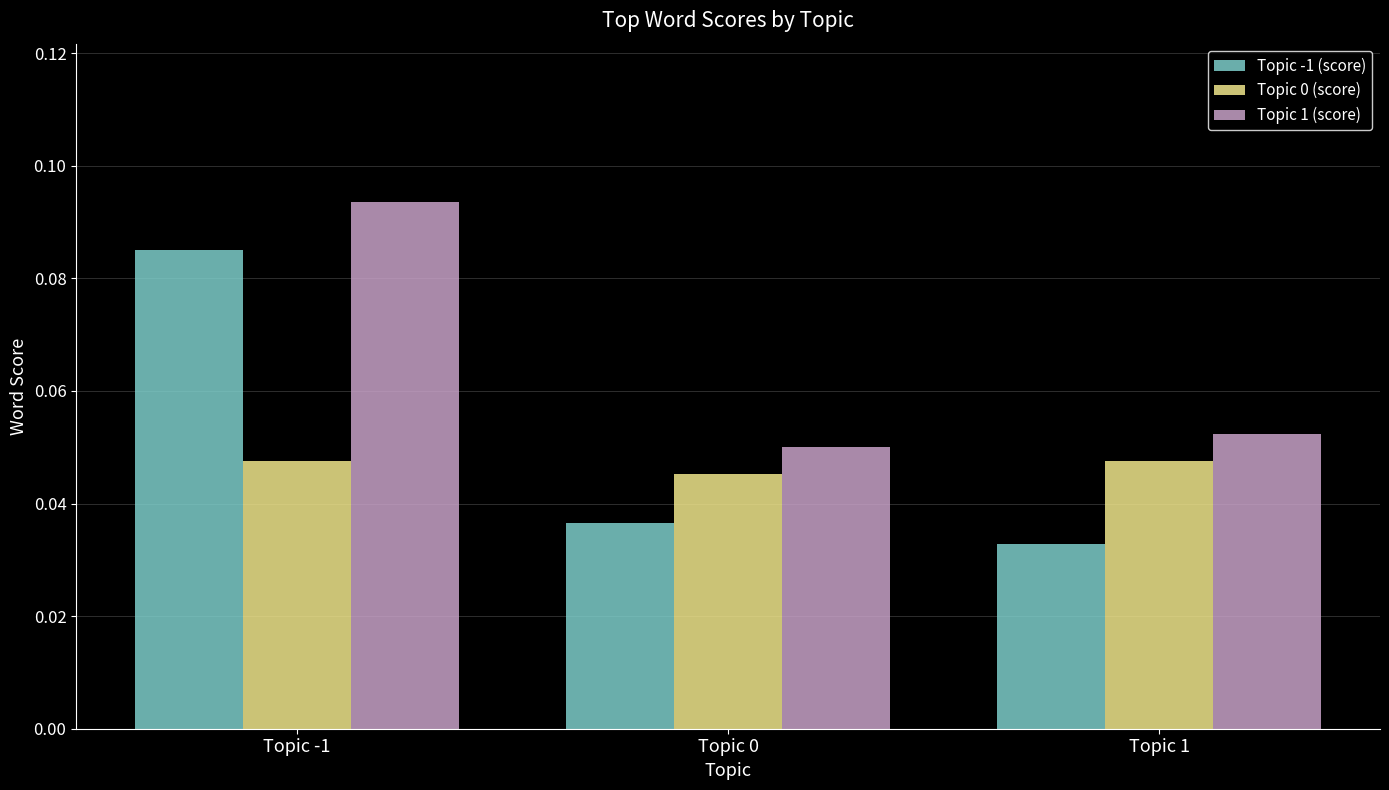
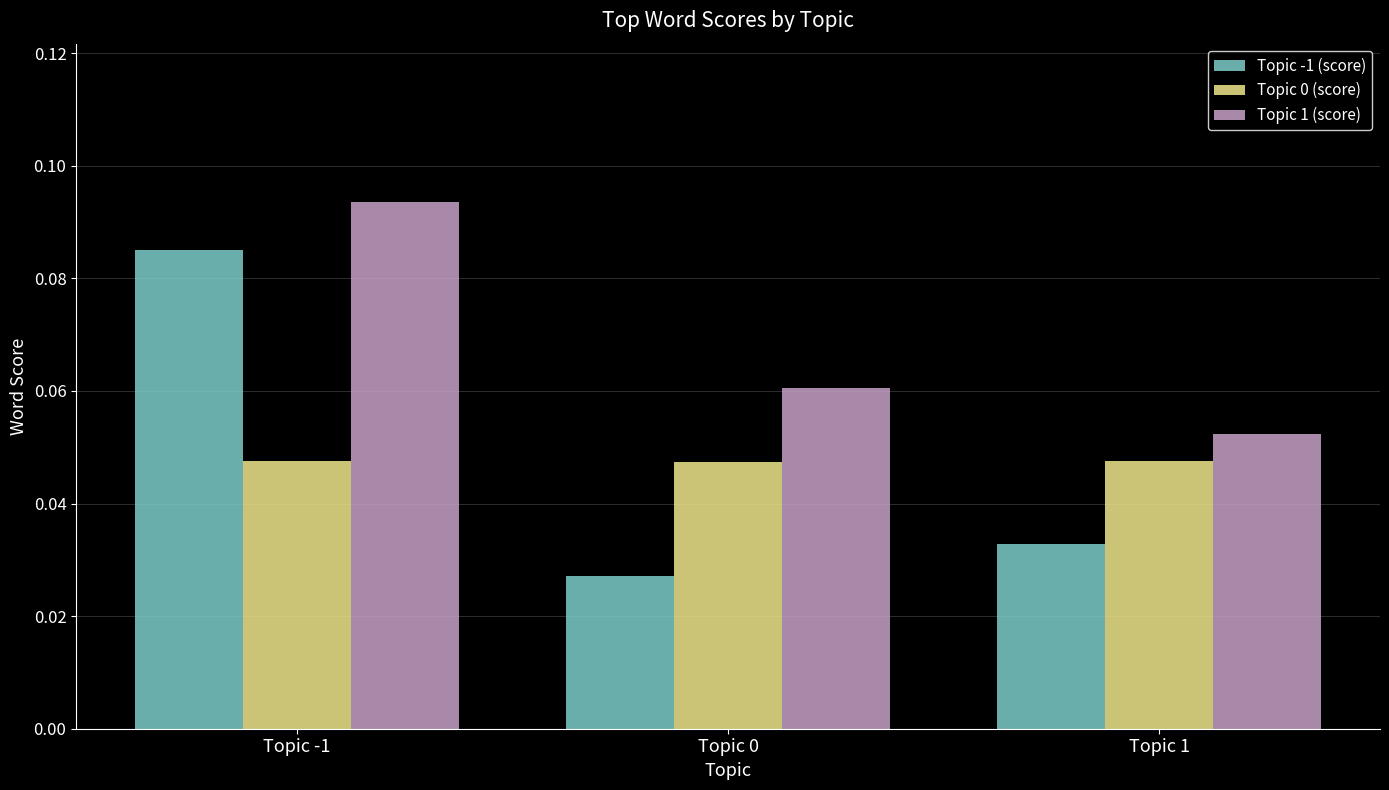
Topic -1 (score), Topic 0: 0.037 -> 0.027
Topic 0 (score), Topic 0: 0.045 -> 0.047
Topic 1 (score), Topic 0: 0.050 -> 0.061
